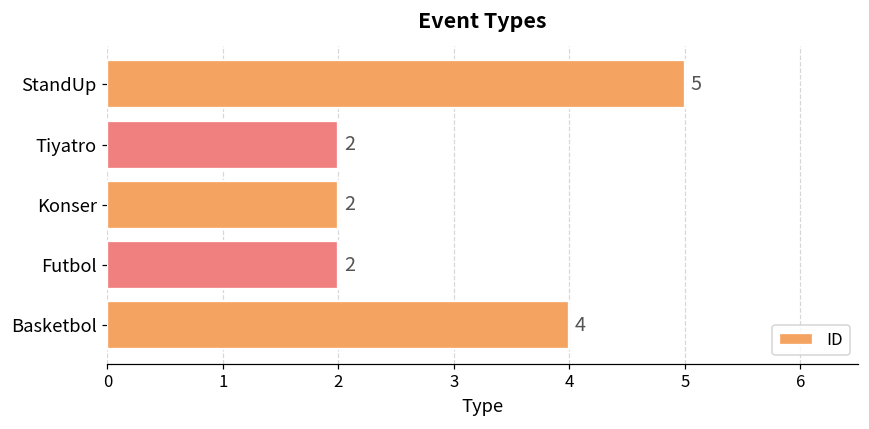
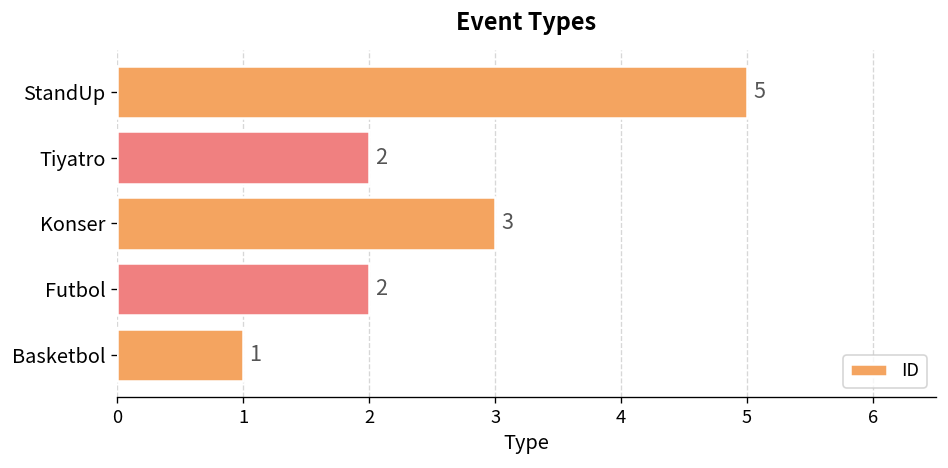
Konser: 2 -> 3
Basketbol: 4 -> 1
